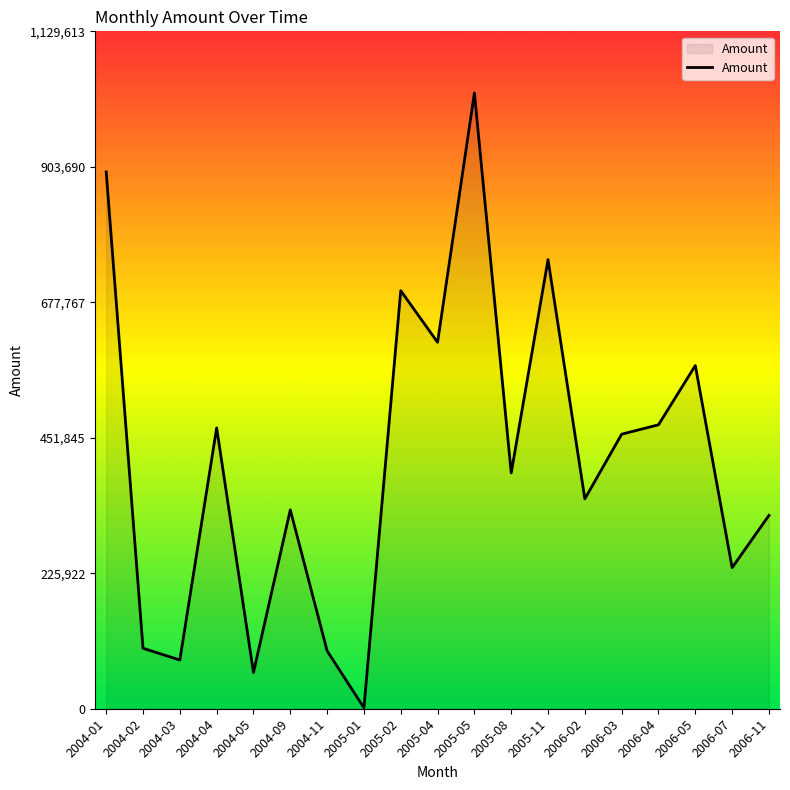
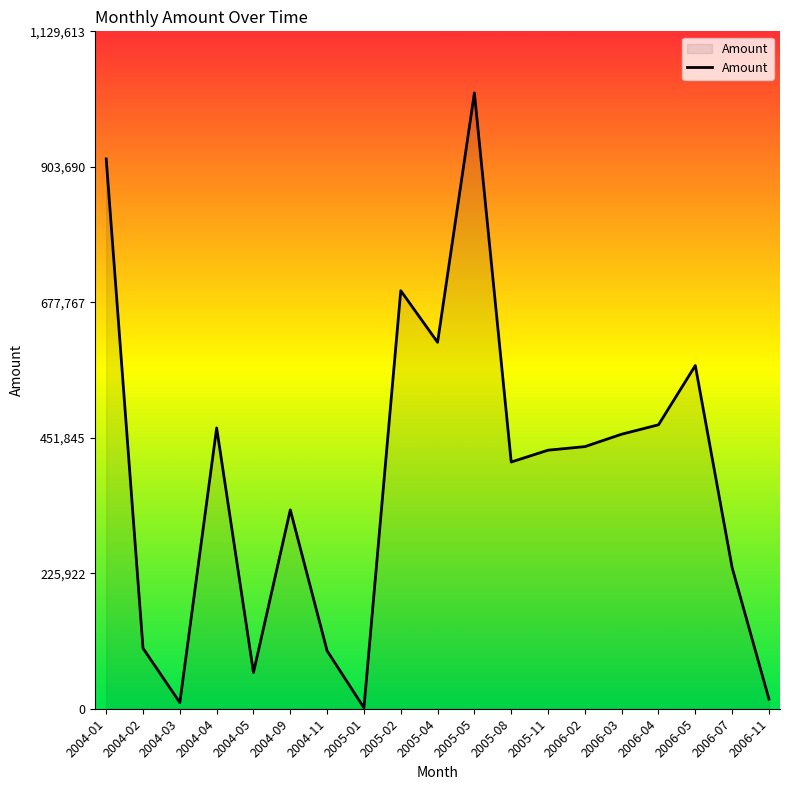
2004-01: 900,000 -> 920,000
2004-03: 80,000 -> 10,000
2005-08: 390,000 -> 410,000
2005-11: 750,000 -> 430,000
2006-02: 350,000 -> 440,000
2006-11: 320,000 -> 20,000
